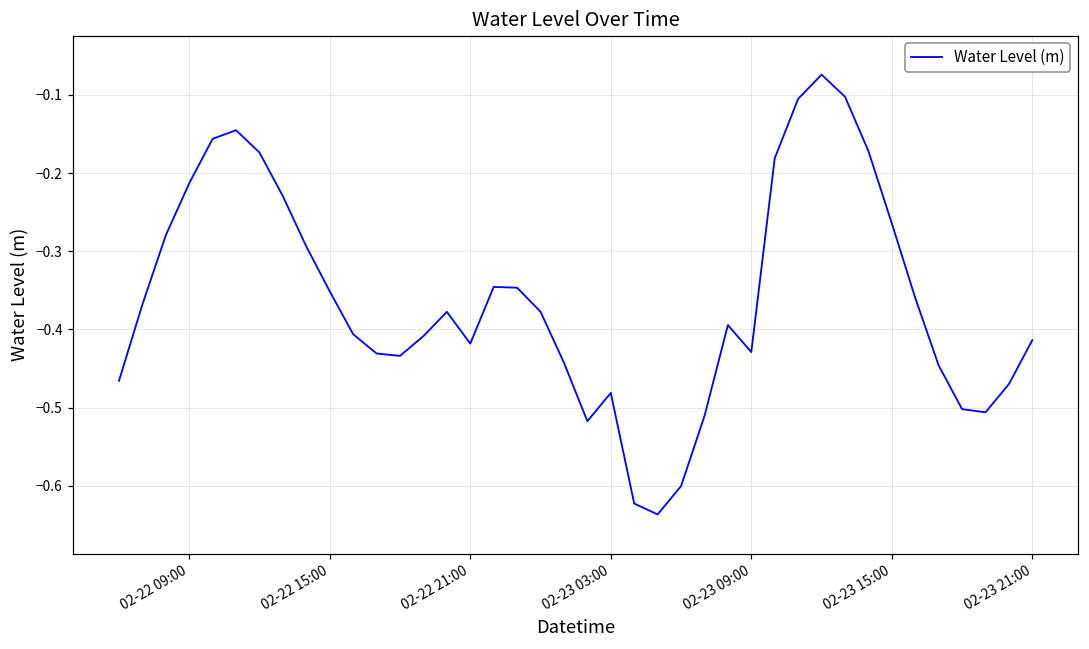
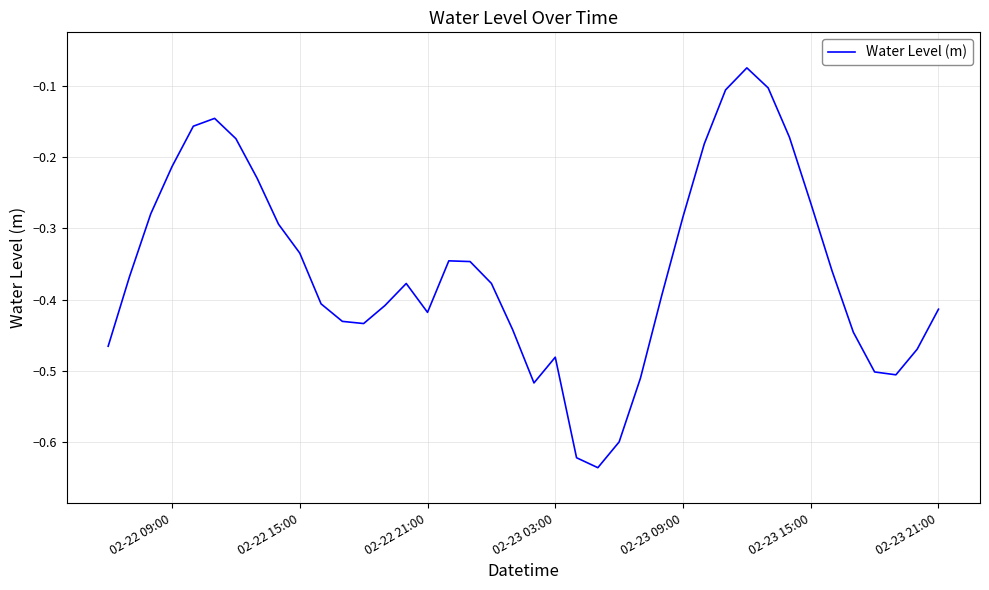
02-22 15:00: -0.35 -> -0.33
02-23 09:00: -0.43 -> -0.28
